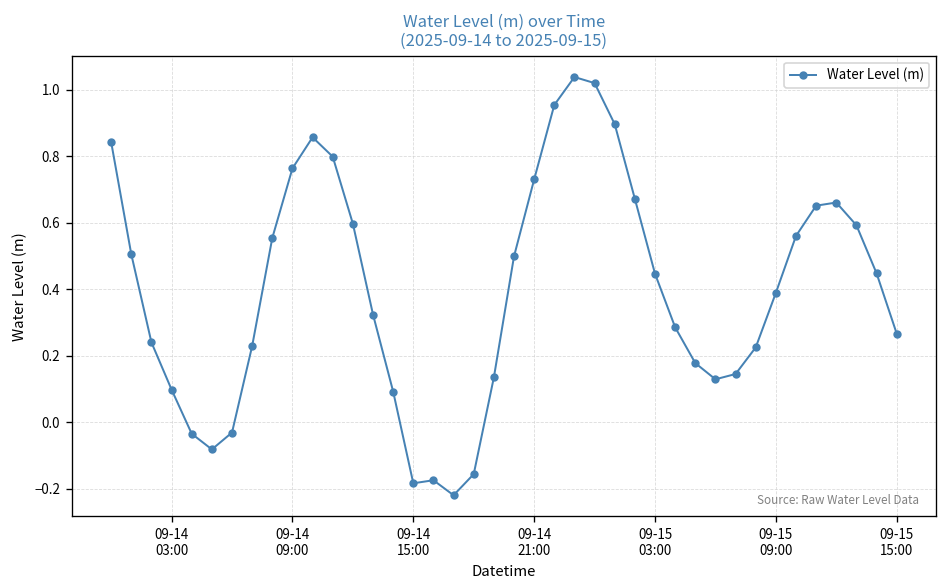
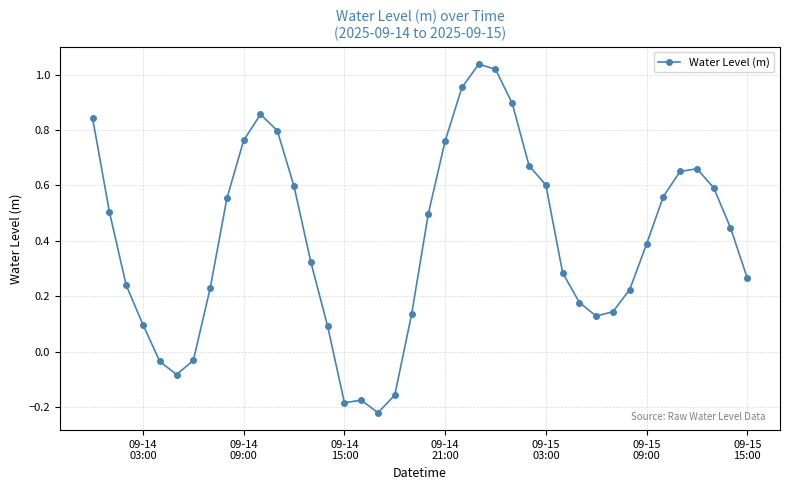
09-14 21:00: 0.73 -> 0.76
09-15 03:00: 0.45 -> 0.60
